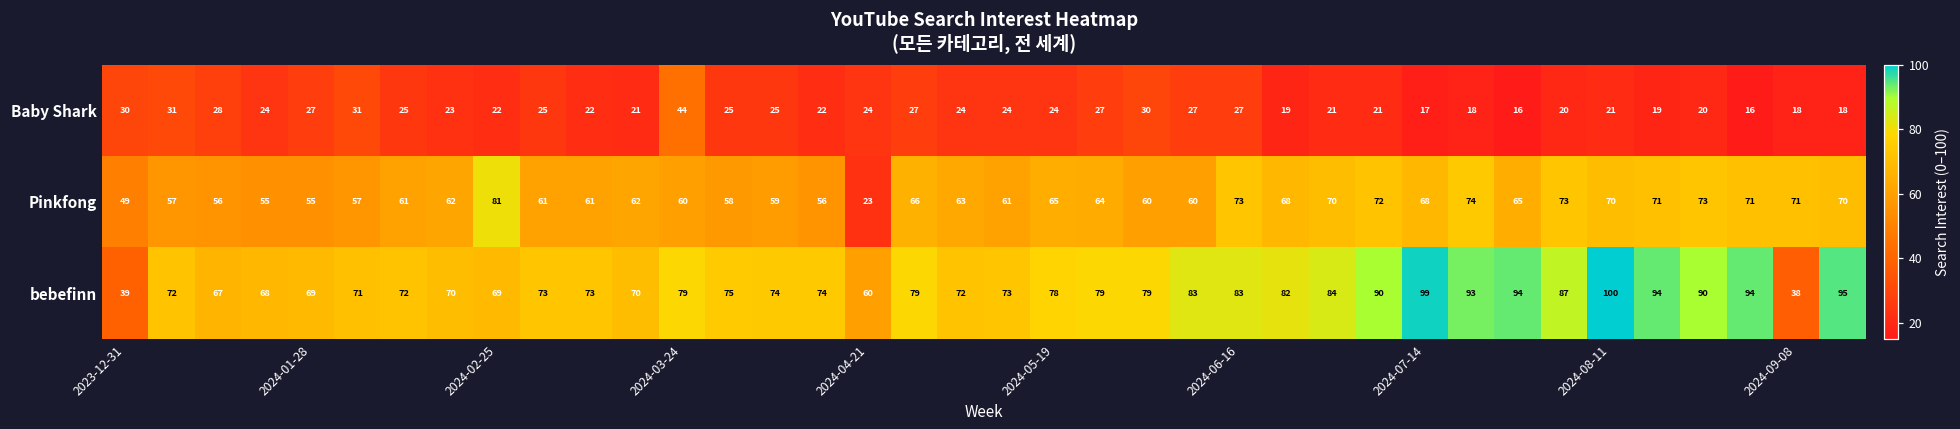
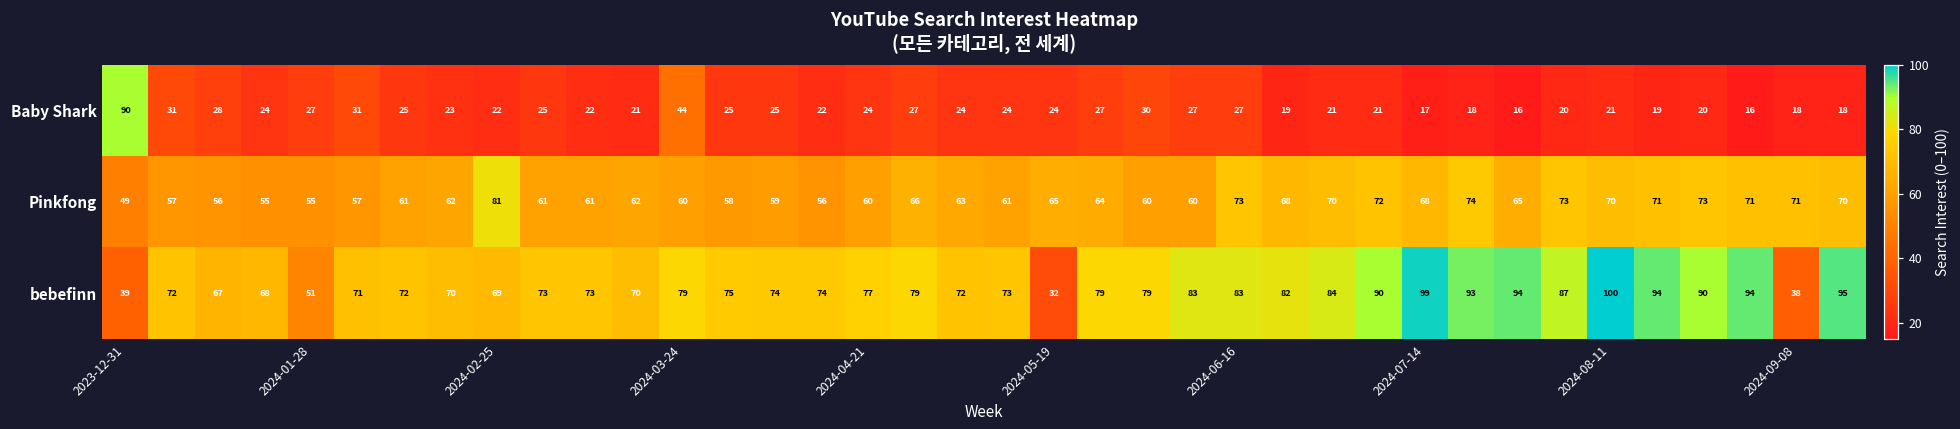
Baby Shark, 2023-12-31: 30 -> 90
Pinkfong, 2024-04-21: 23 -> 60
bebefinn, 2024-01-28: 69 -> 51
bebefinn, 2024-04-21: 60 -> 77
bebefinn, 2024-05-19: 78 -> 32
